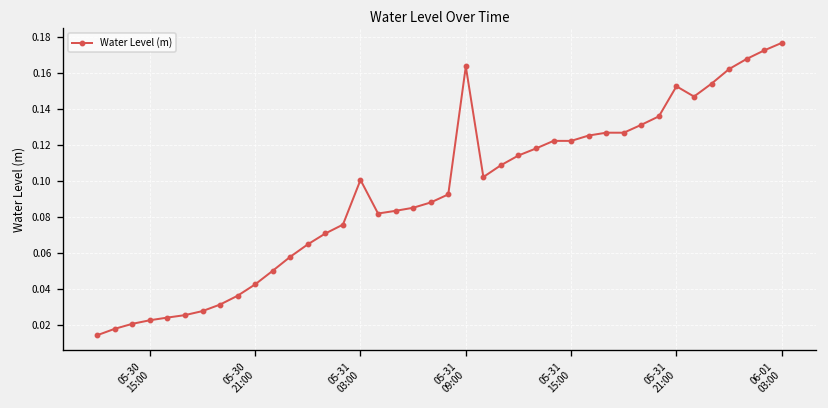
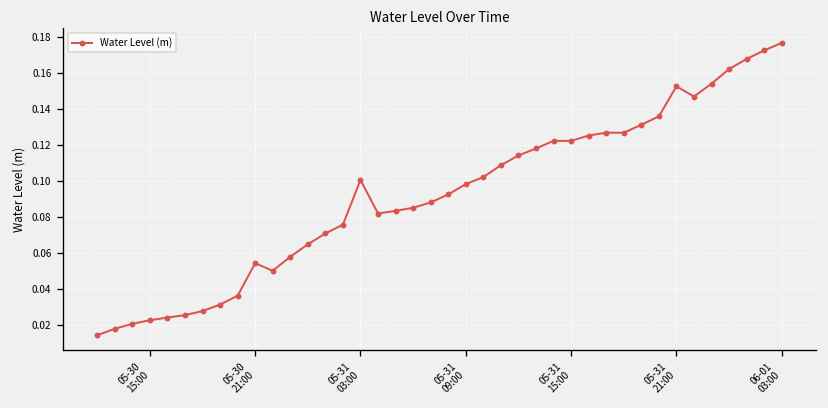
05-30 21:00: 0.042 -> 0.054
05-31 09:00: 0.163 -> 0.098
